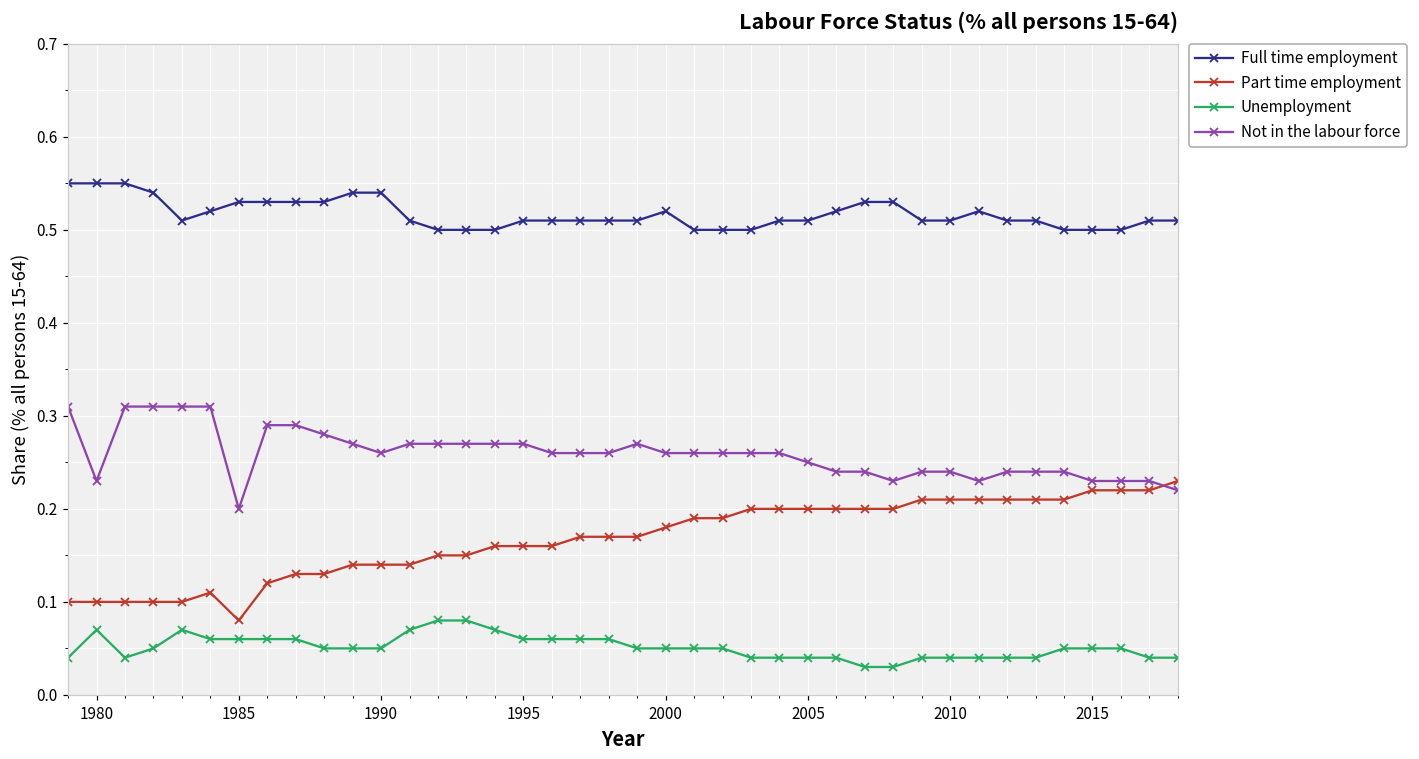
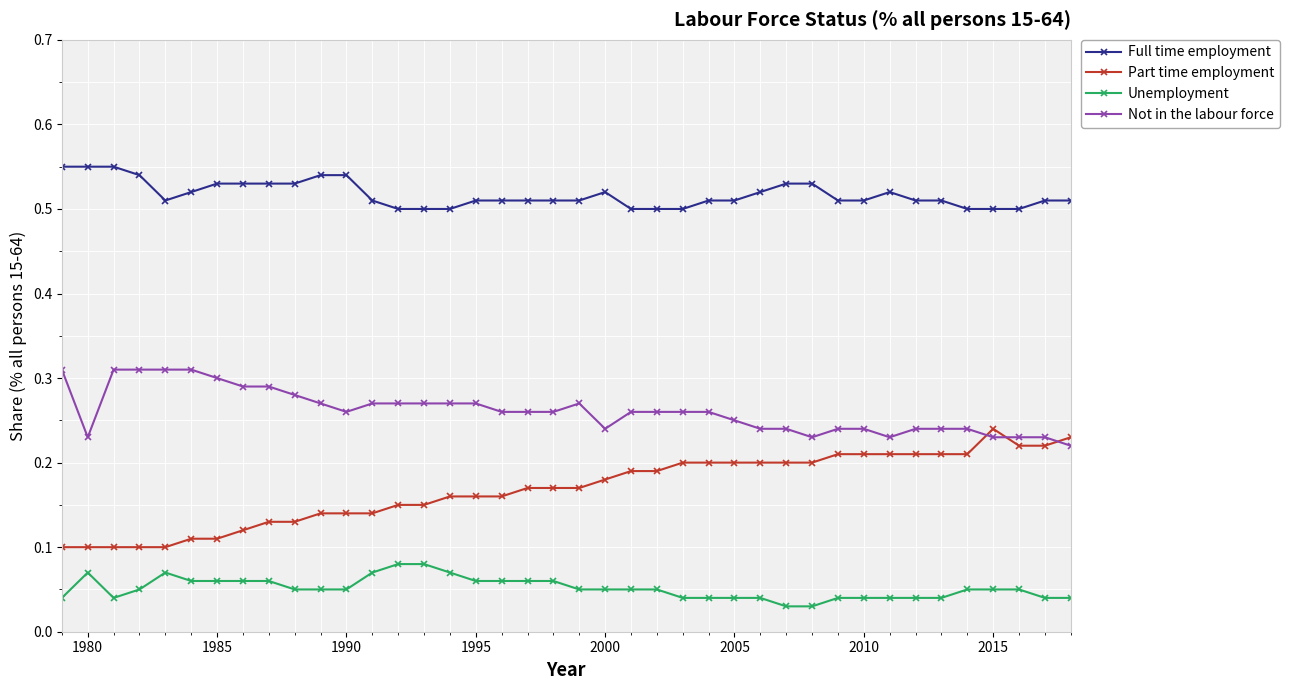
Part time employment, 1985: 0.08 -> 0.11
Not in the labour force, 1985: 0.2 -> 0.3
Not in the labour force, 2000: 0.26 -> 0.24
Part time employment, 2015: 0.22 -> 0.24
